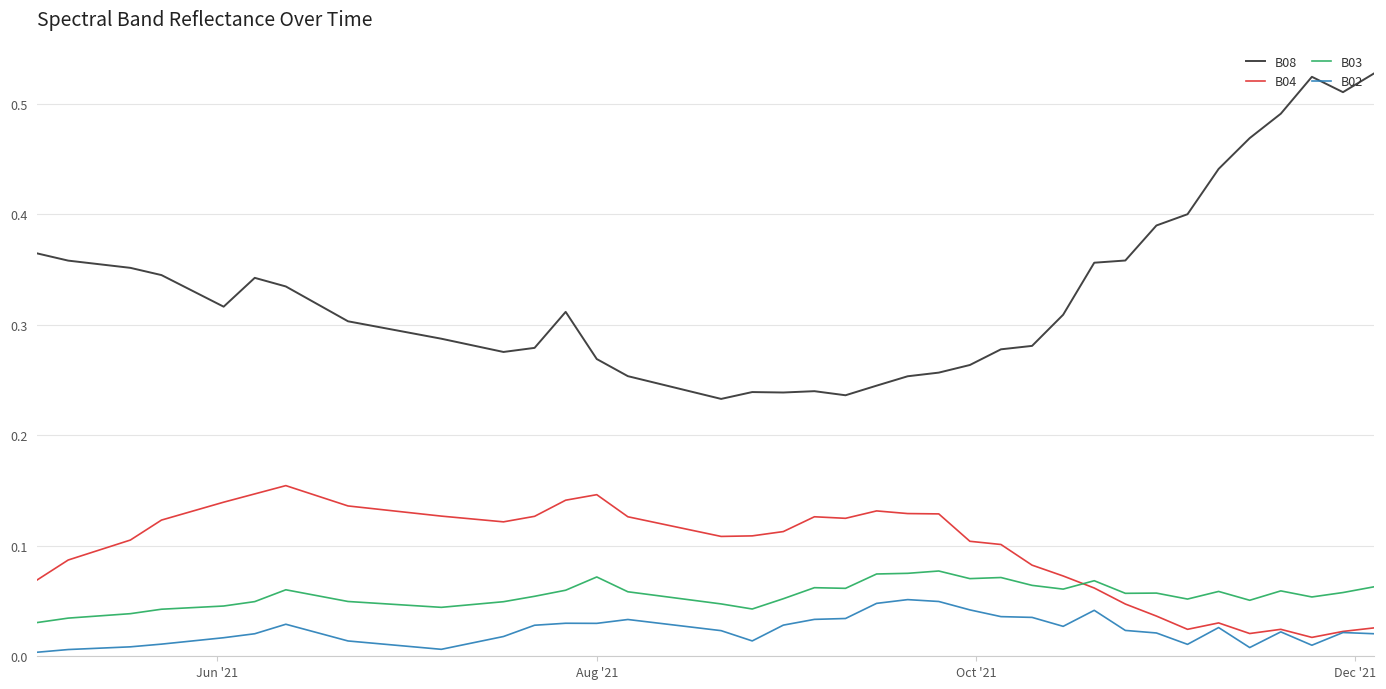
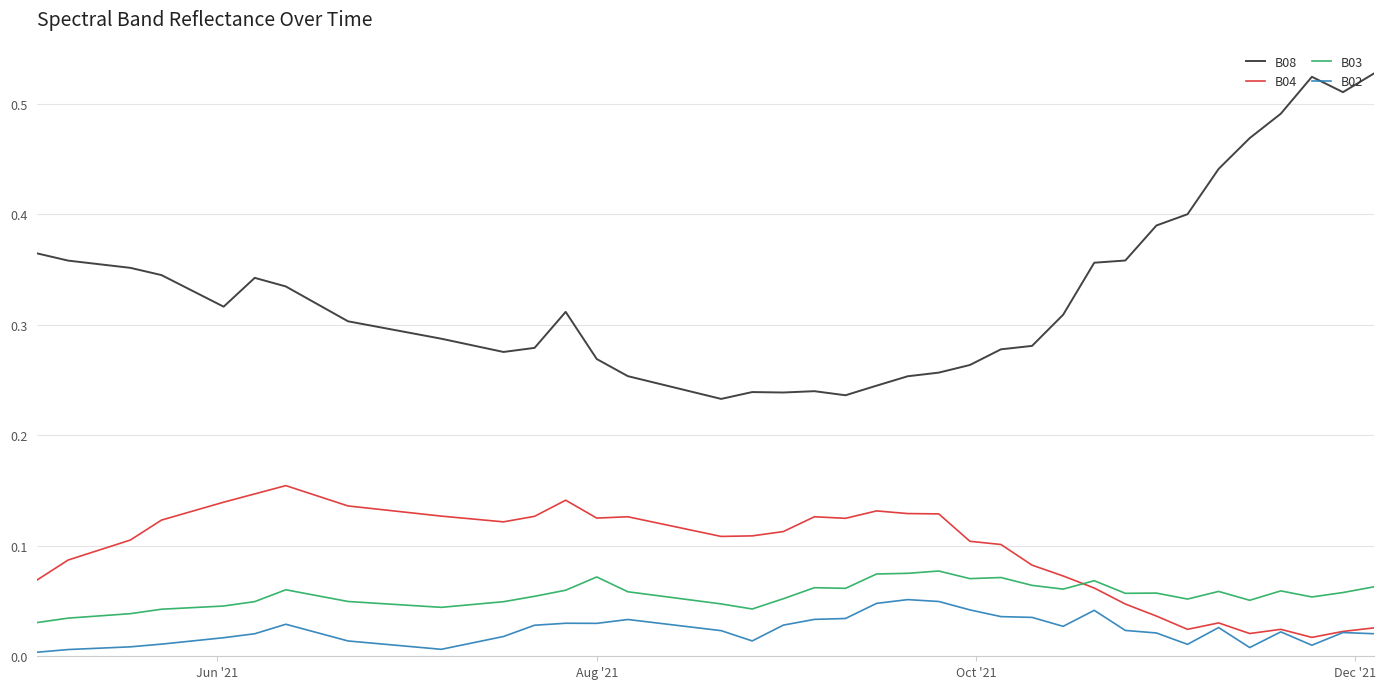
B04, Aug '21: 0.146 -> 0.125
